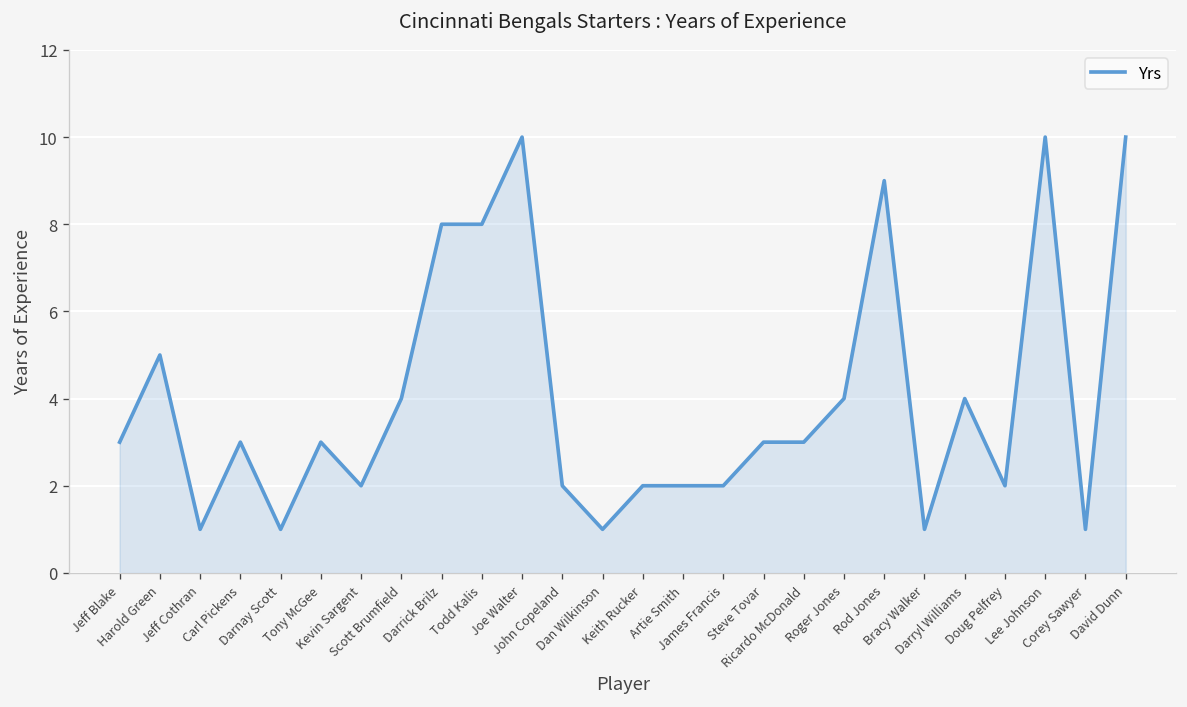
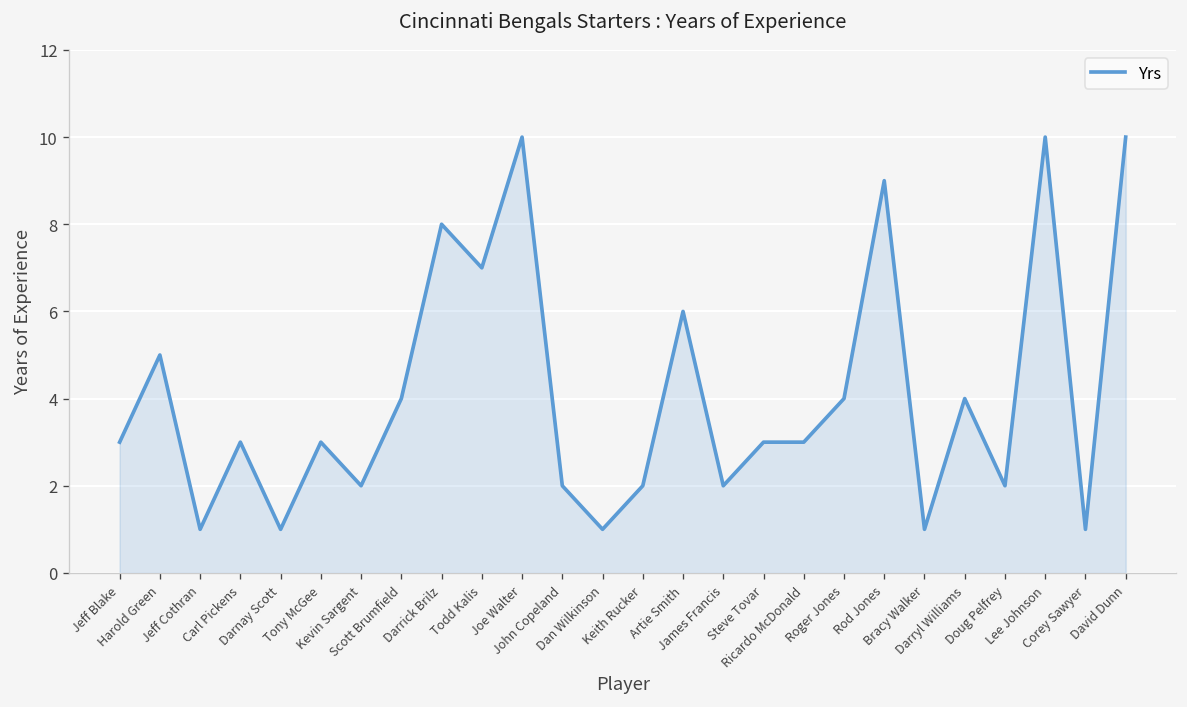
Todd Kalis: 8 -> 7
Artie Smith: 2 -> 6
